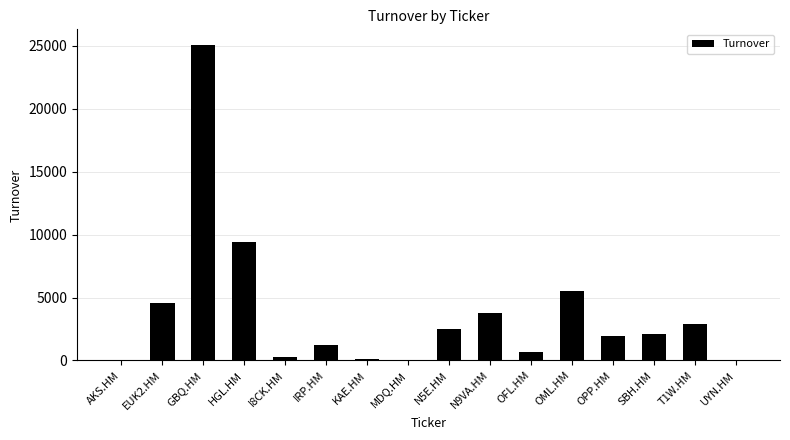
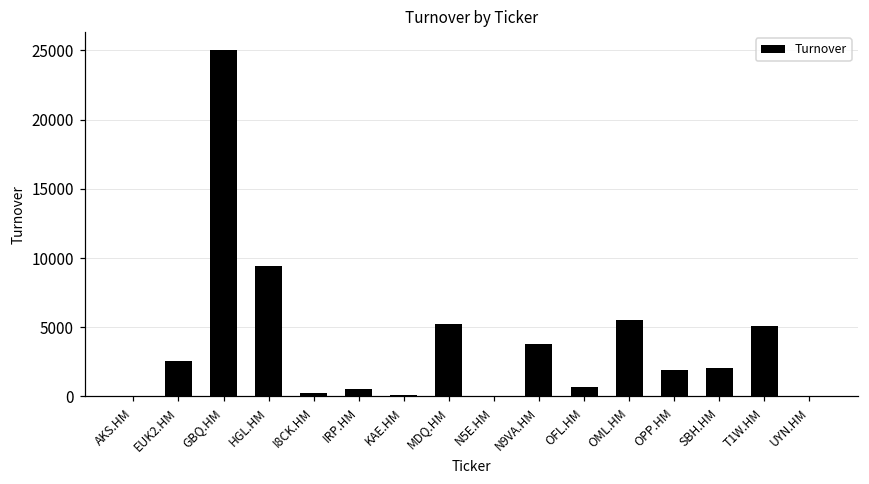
EUK2.HM: 4500 -> 2600
IRP.HM: 1300 -> 500
MDQ.HM: 0 -> 5200
N5E.HM: 2500 -> 0
T1W.HM: 2900 -> 5100
